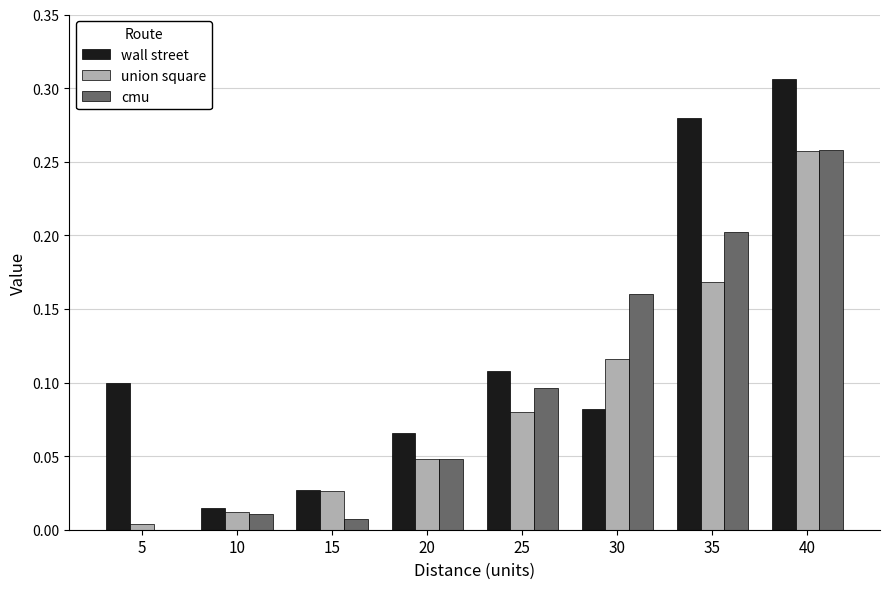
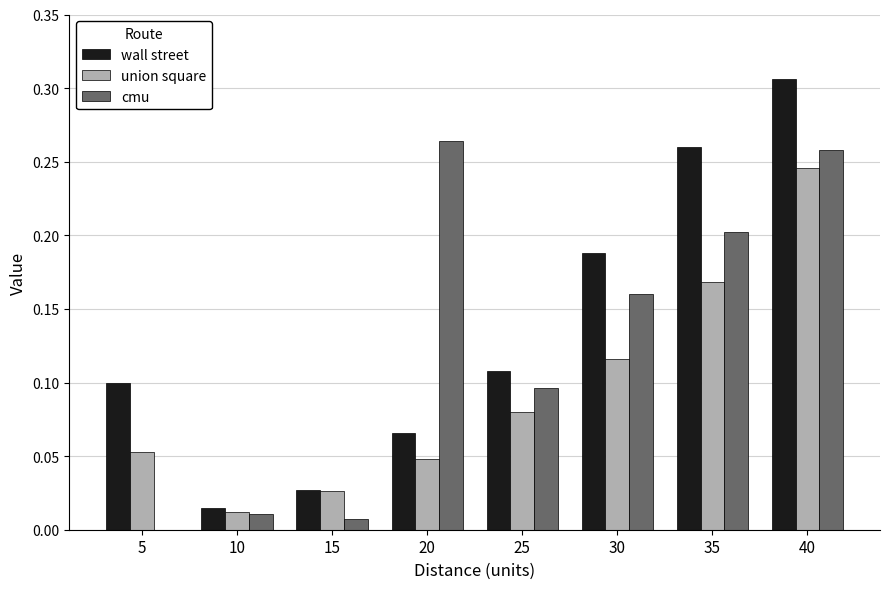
union square, 5: 0.004 -> 0.053
cmu, 20: 0.048 -> 0.264
wall street, 30: 0.082 -> 0.188
wall street, 35: 0.28 -> 0.26
union square, 40: 0.257 -> 0.246
